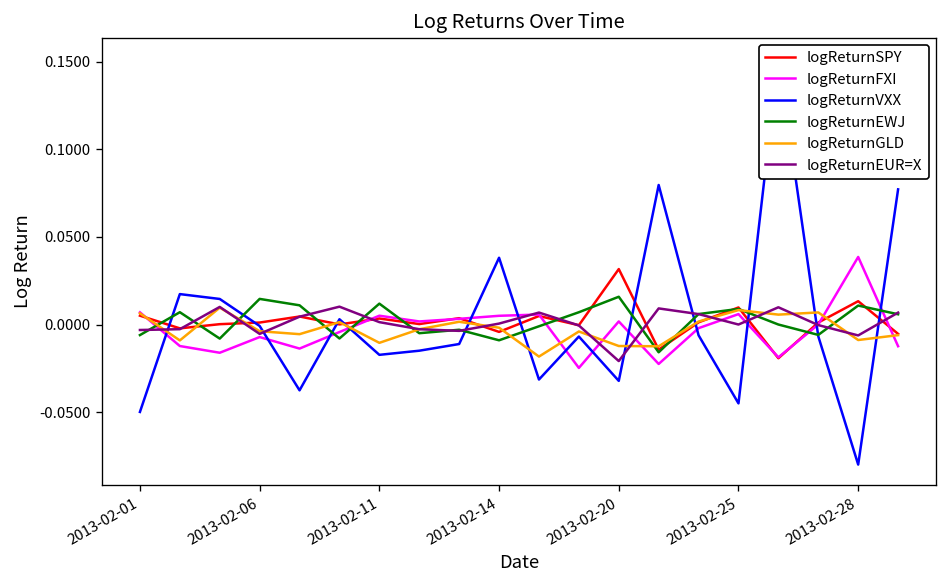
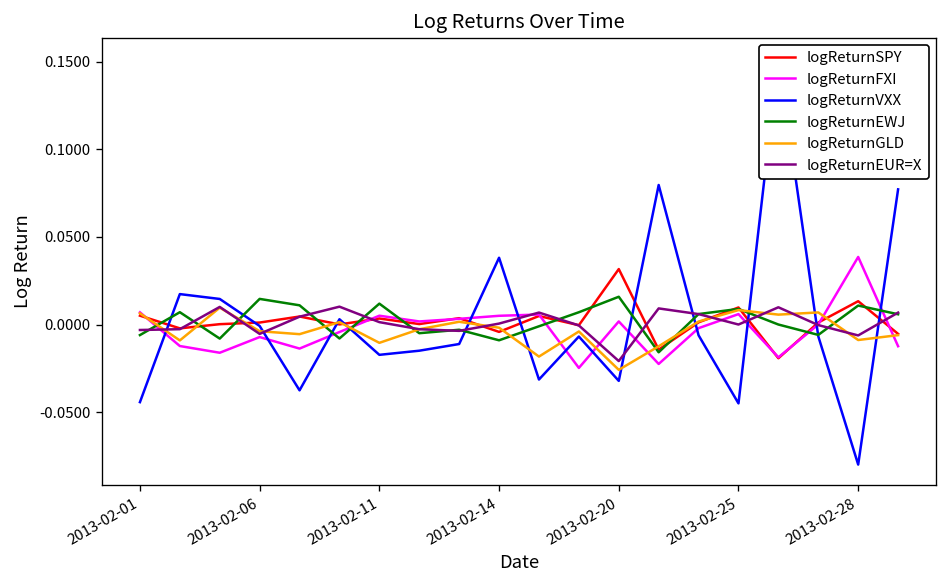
logReturnVXX, 2013-02-01: -0.050 -> -0.044
logReturnGLD, 2013-02-20: -0.012 -> -0.026
